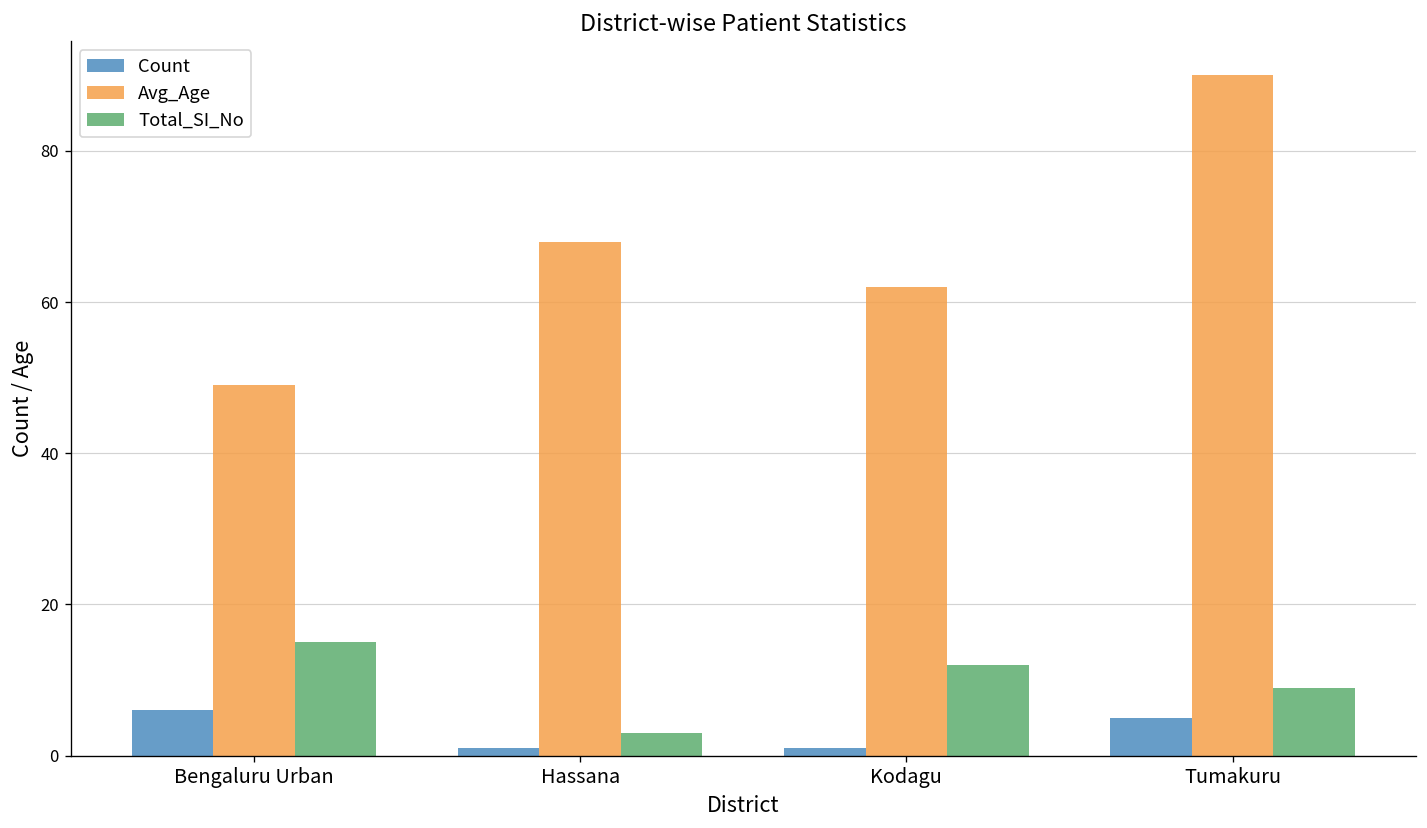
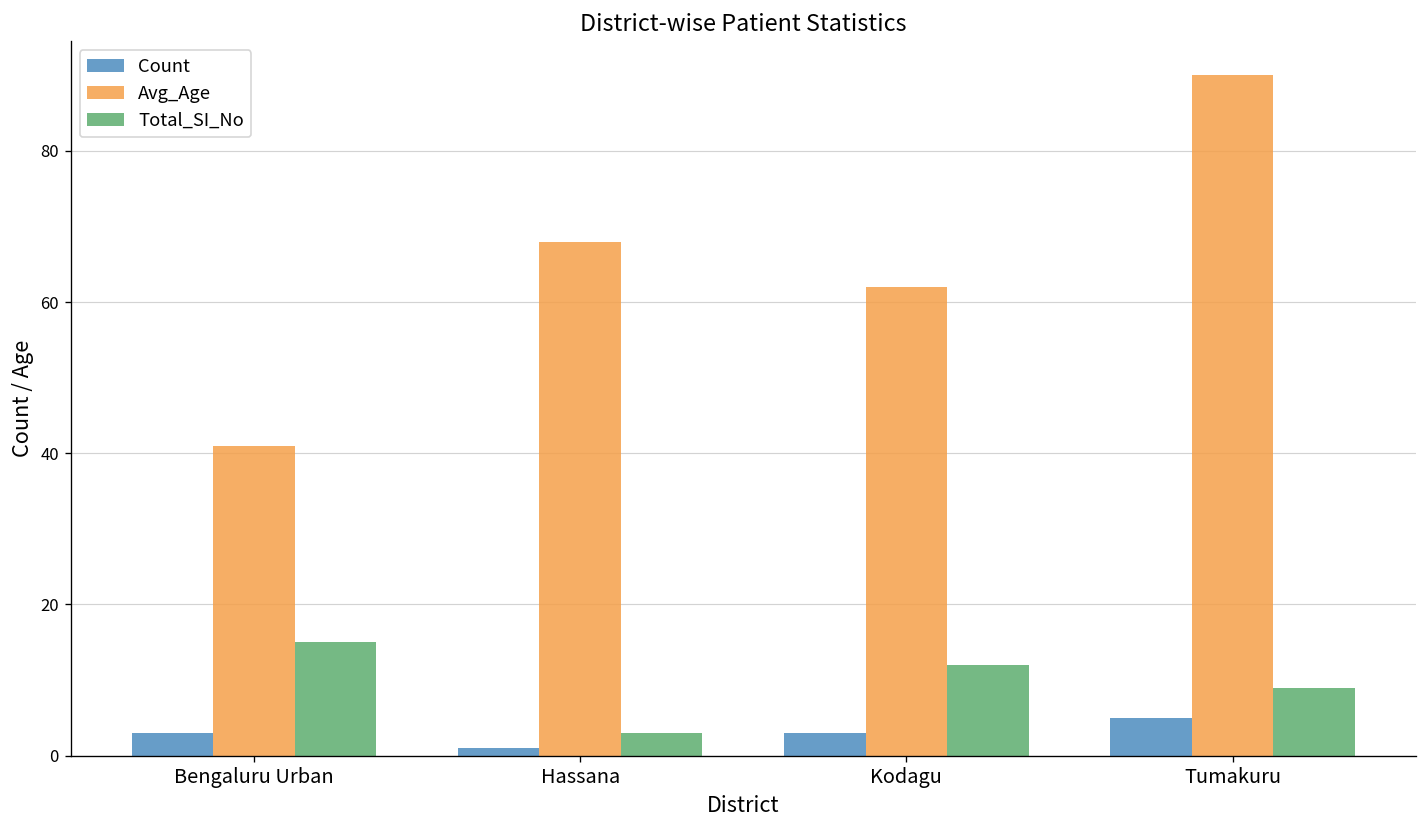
Count, Bengaluru Urban: 6 -> 3
Avg_Age, Bengaluru Urban: 49 -> 41
Count, Kodagu: 1 -> 3
